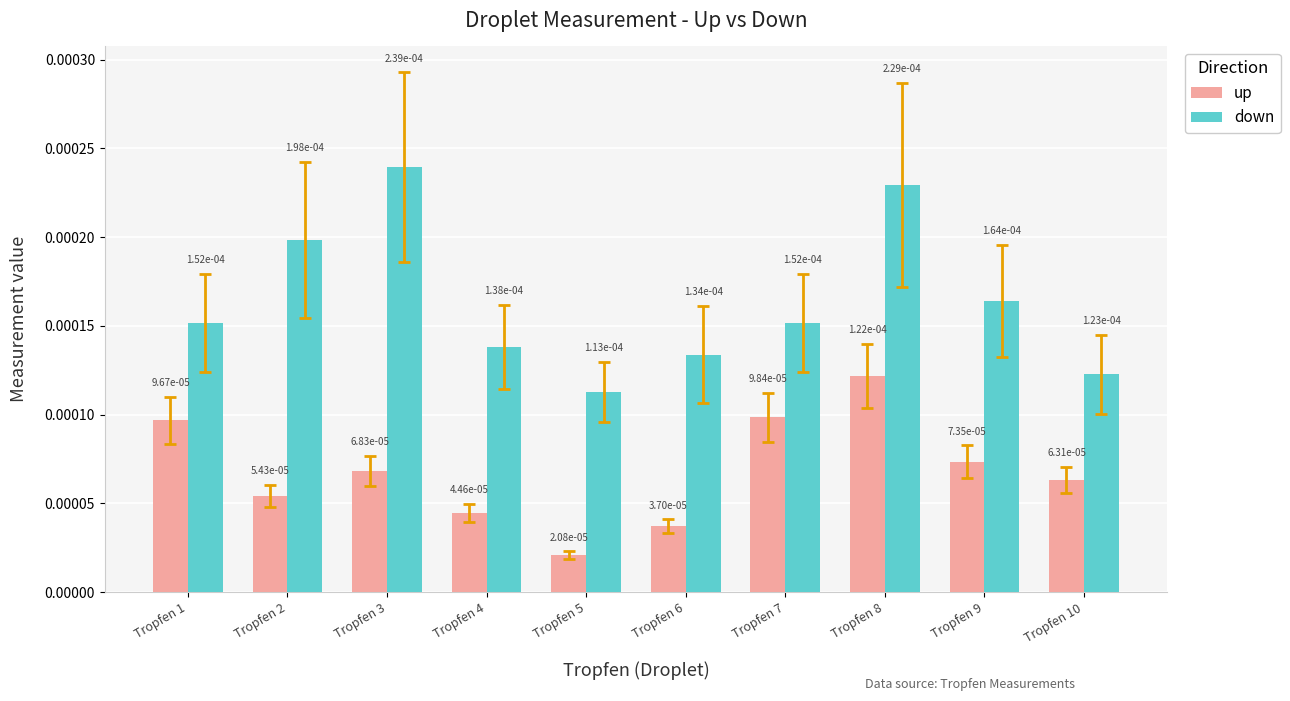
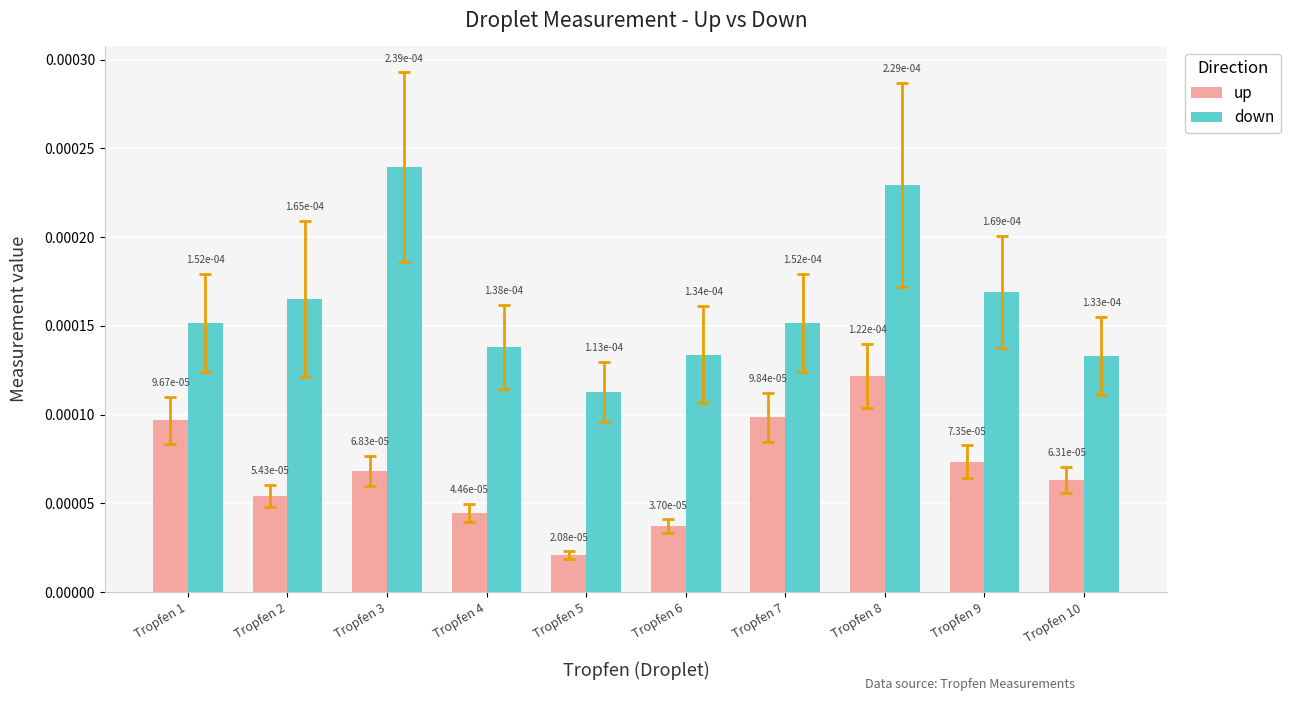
down, Tropfen 2: 1.98e-04 -> 1.65e-04
down, Tropfen 9: 1.64e-04 -> 1.69e-04
down, Tropfen 10: 1.23e-04 -> 1.33e-04
